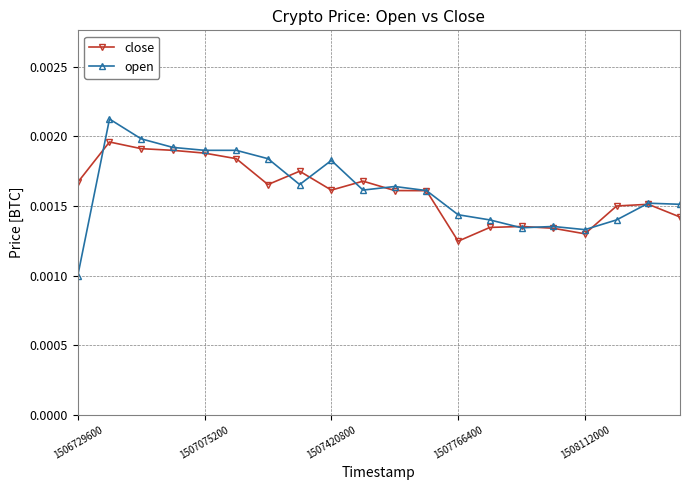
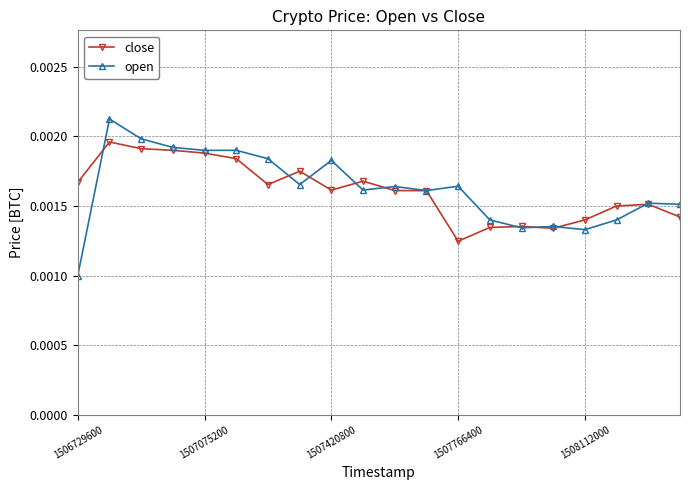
open, 1507766400: 0.00144 -> 0.00164
close, 1508112000: 0.0013 -> 0.0014
